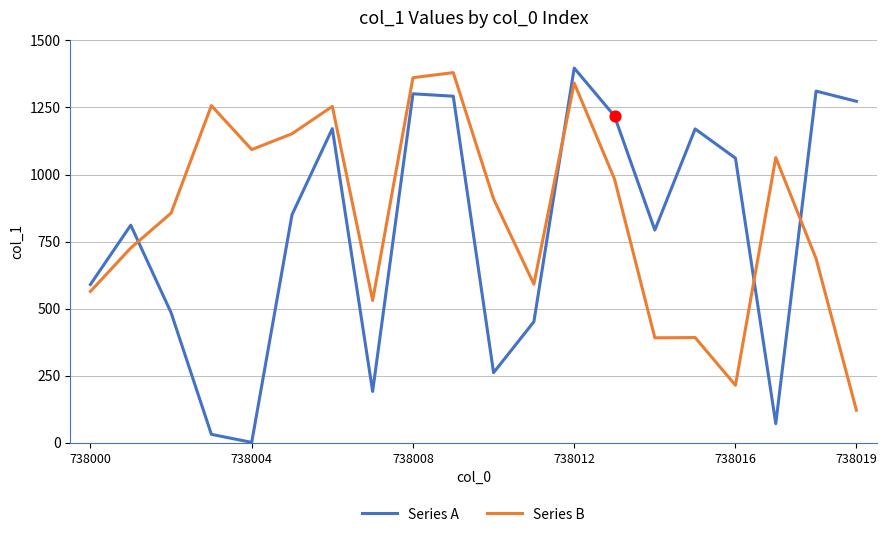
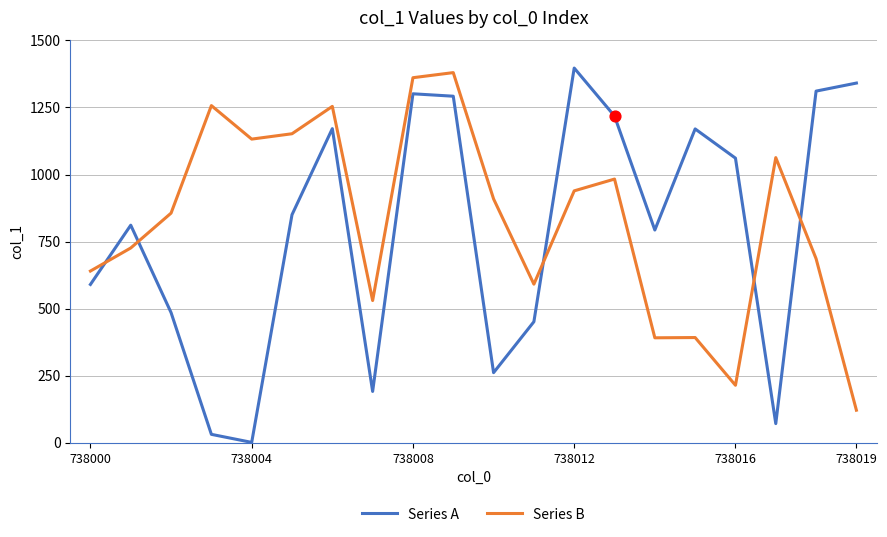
Series B, 738000: 560 -> 640
Series B, 738004: 1090 -> 1130
Series B, 738012: 1340 -> 940
Series A, 738019: 1270 -> 1340
